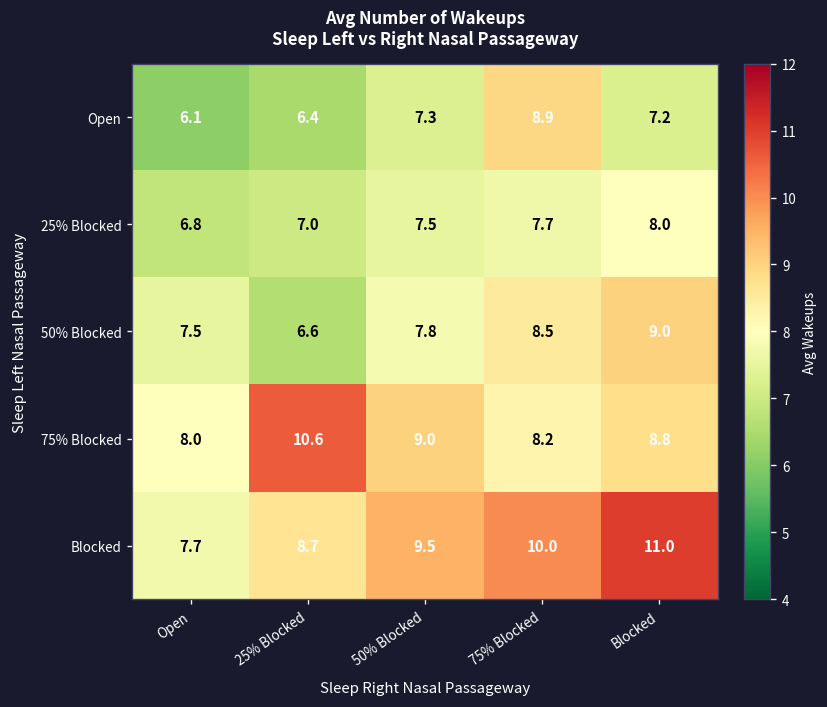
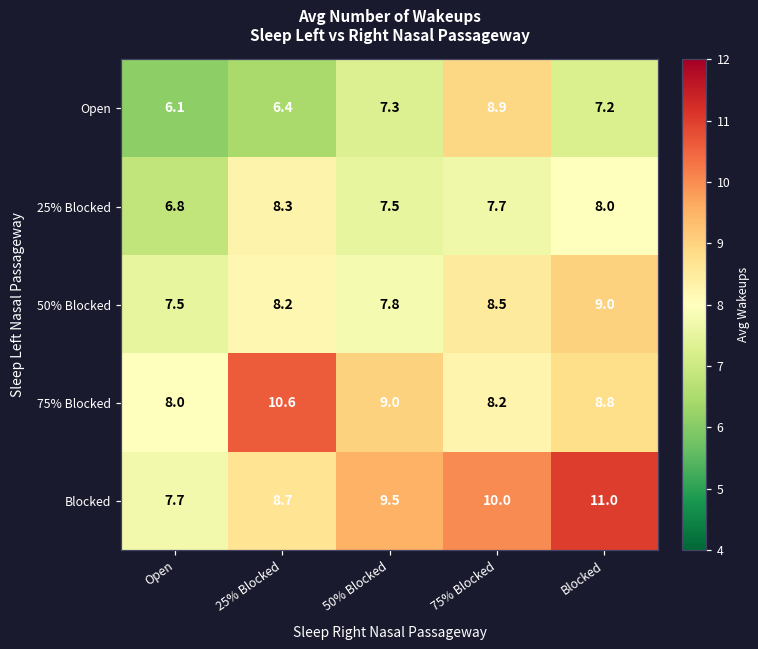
25% Blocked, 25% Blocked: 7.0 -> 8.3
50% Blocked, 25% Blocked: 6.6 -> 8.2
